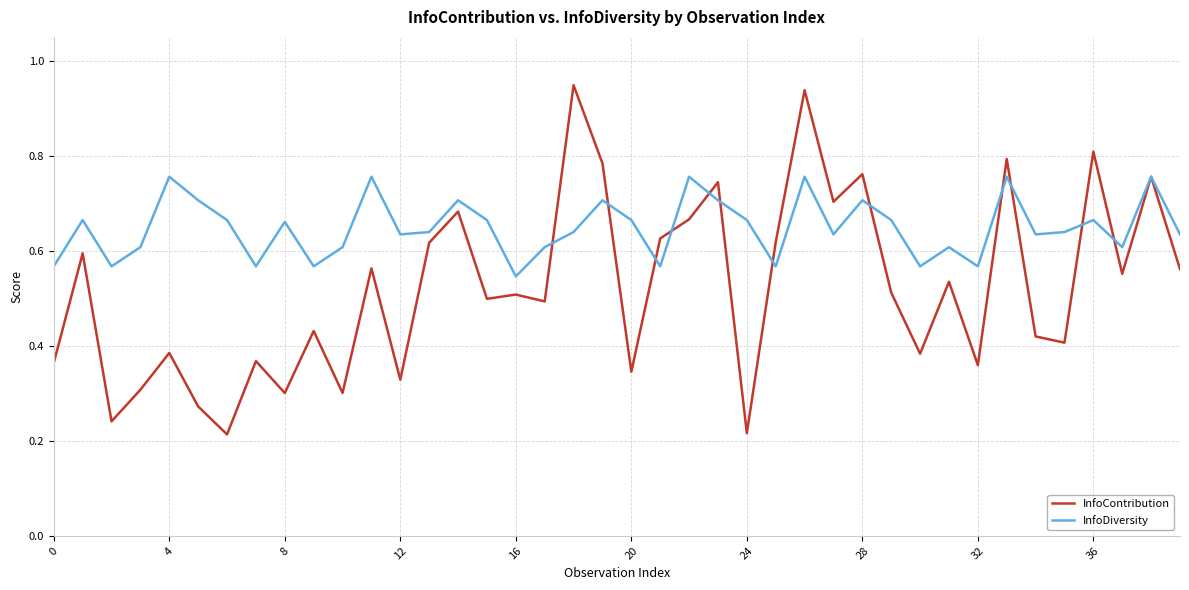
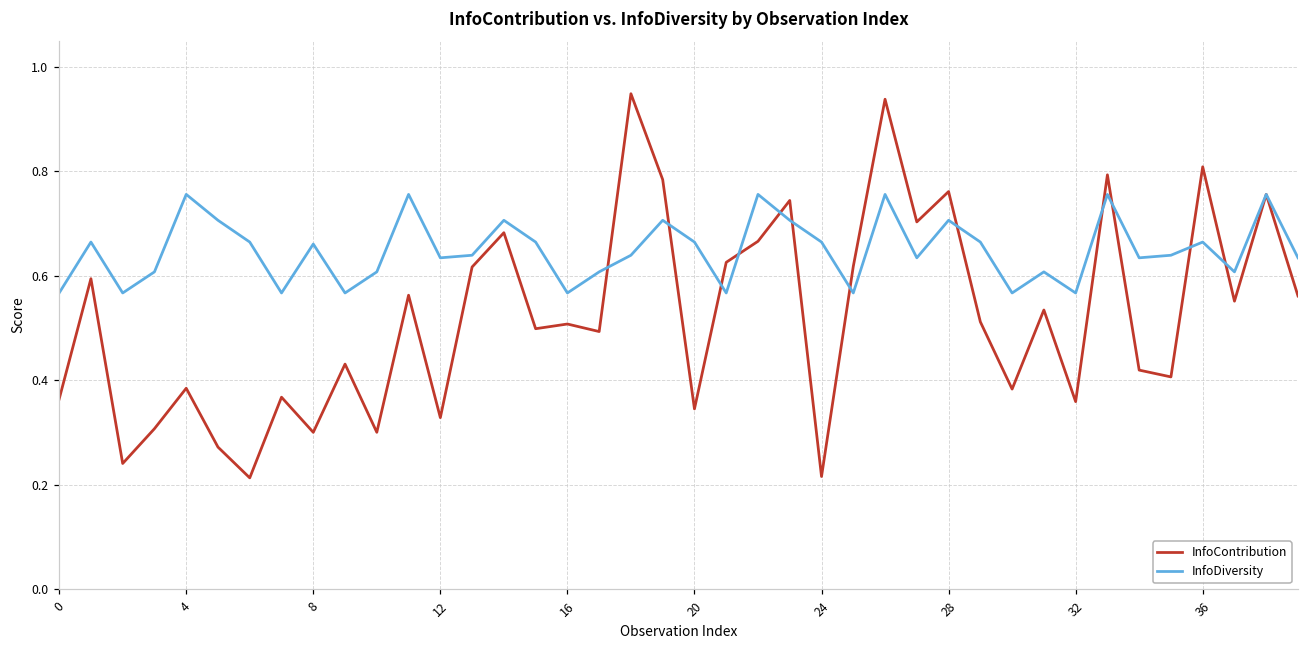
InfoDiversity, 16: 0.55 -> 0.57
